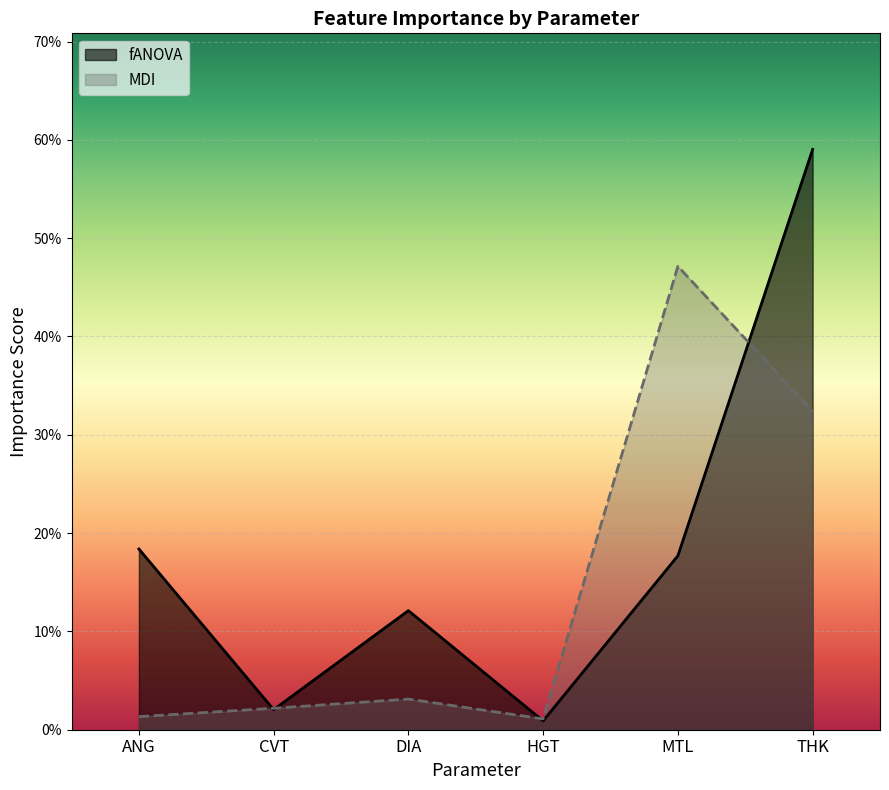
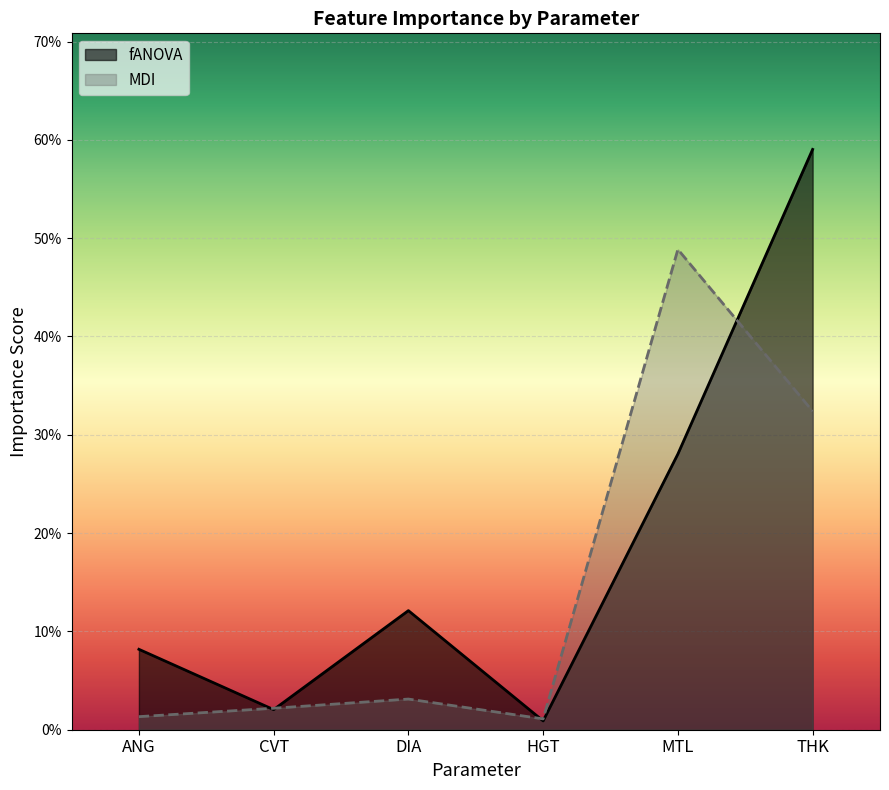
fANOVA, ANG: 18% -> 8%
fANOVA, MTL: 18% -> 28%
MDI, MTL: 47% -> 49%
